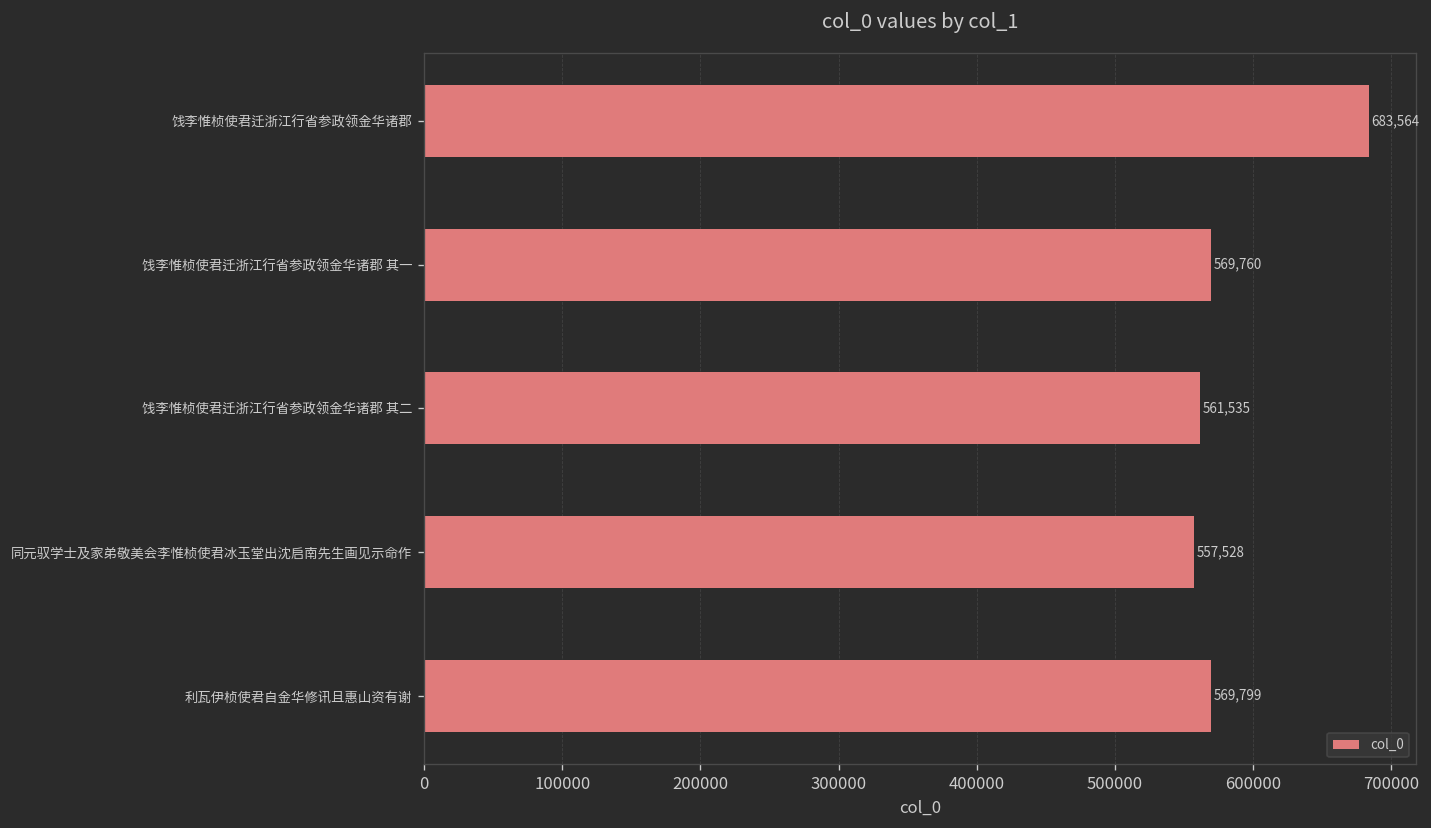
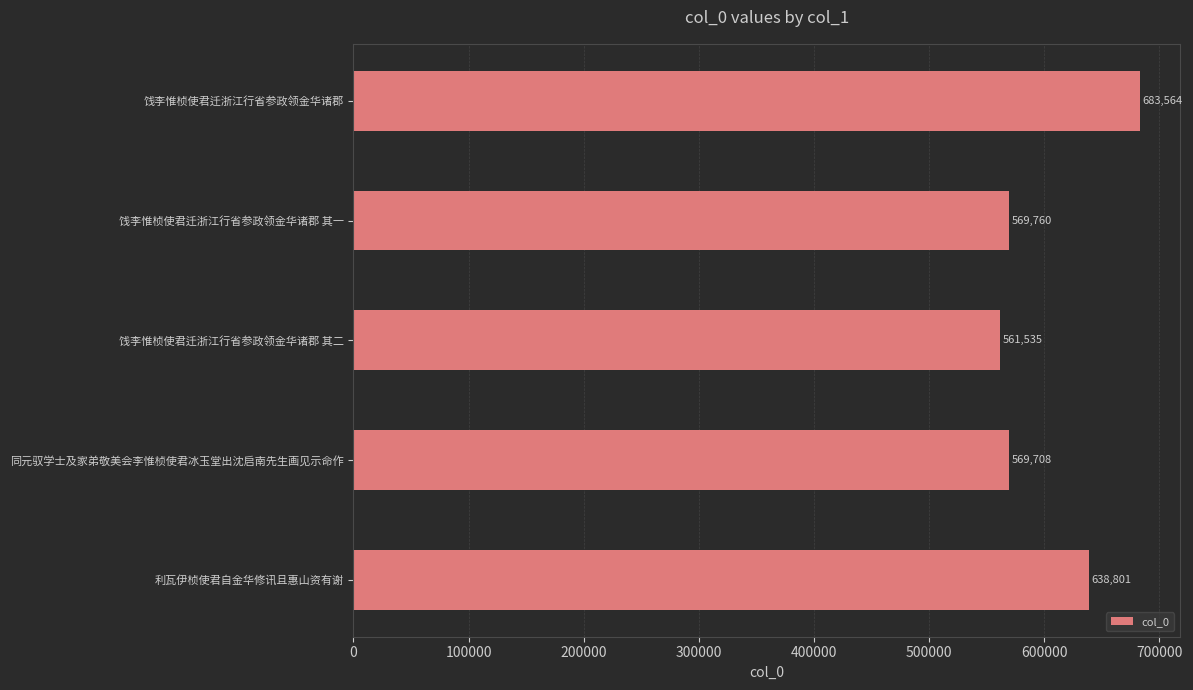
同元驭学士及家弟敬美会李惟桢使君冰玉堂出沈启南先生画见示命作: 557,528 -> 569,708
利瓦伊桢使君自金华修讯且惠山资有谢: 569,799 -> 638,801
